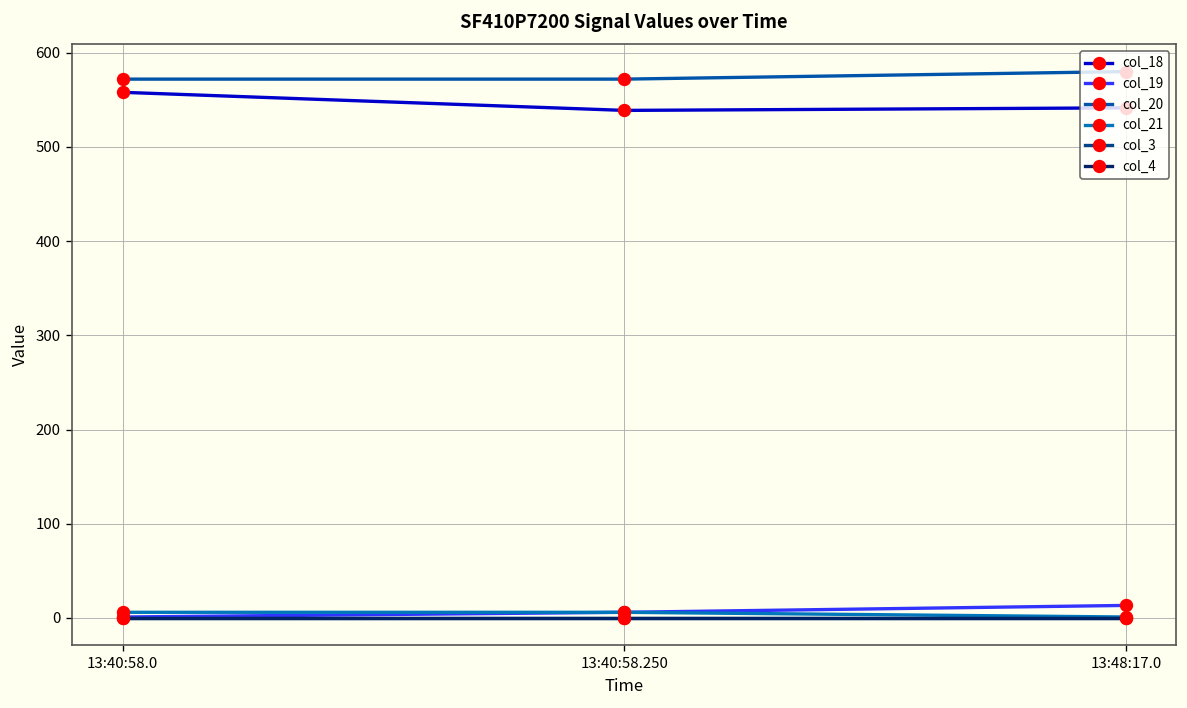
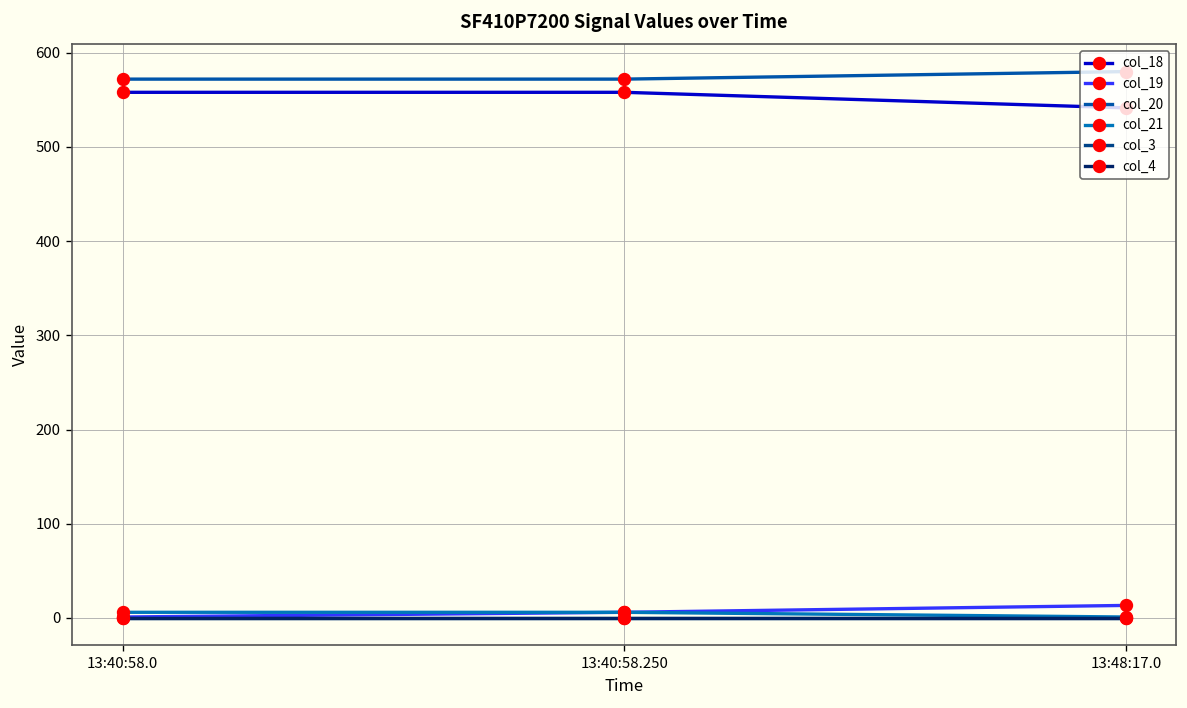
col_18, 13:40:58.250: 540 -> 560
